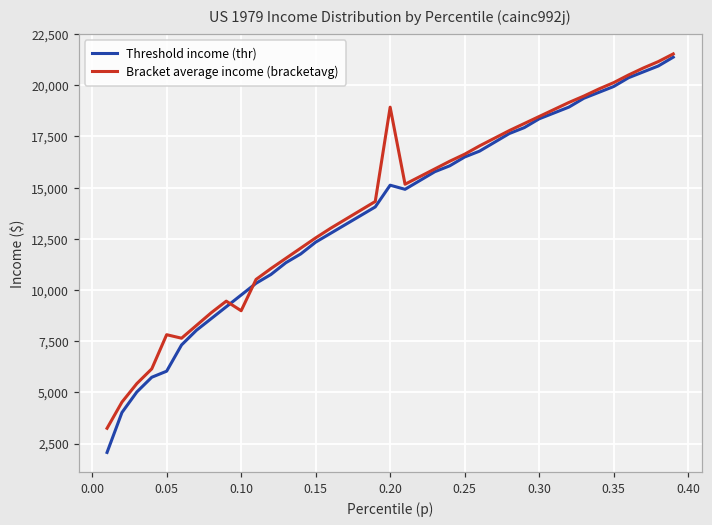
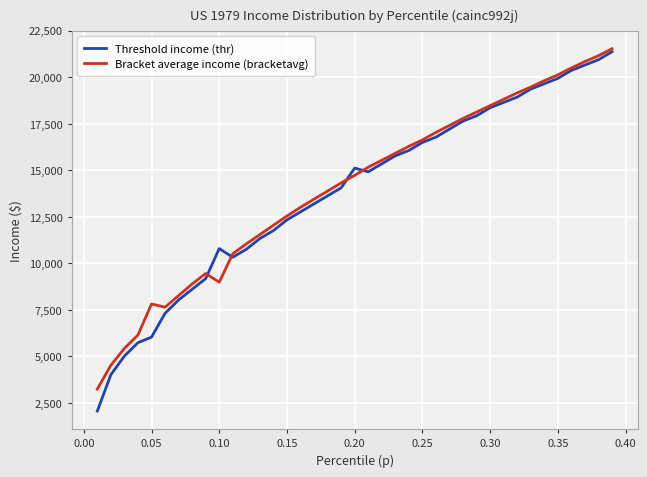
Threshold income (thr), 0.10: 9,800 -> 10,800
Bracket average income (bracketavg), 0.20: 18,900 -> 14,700
